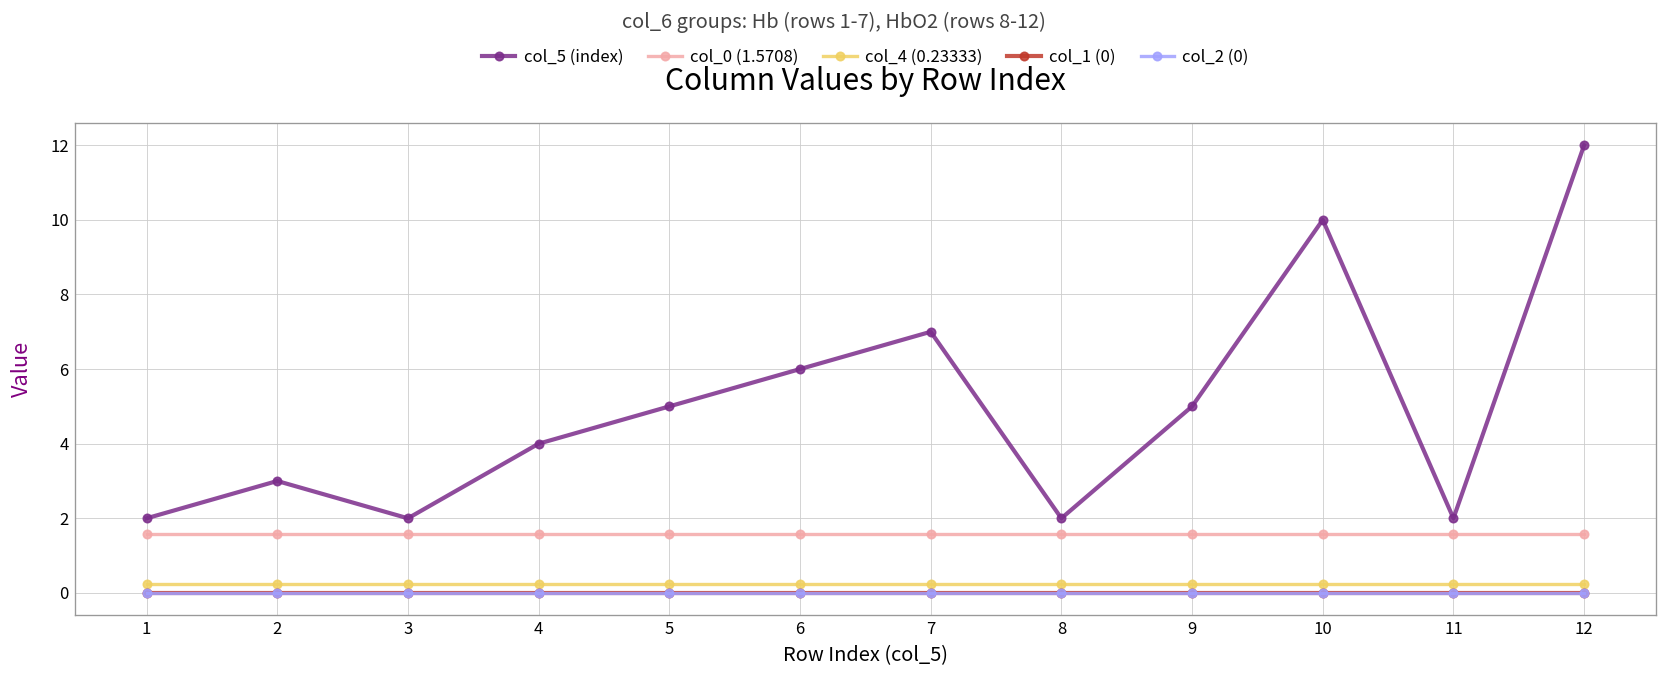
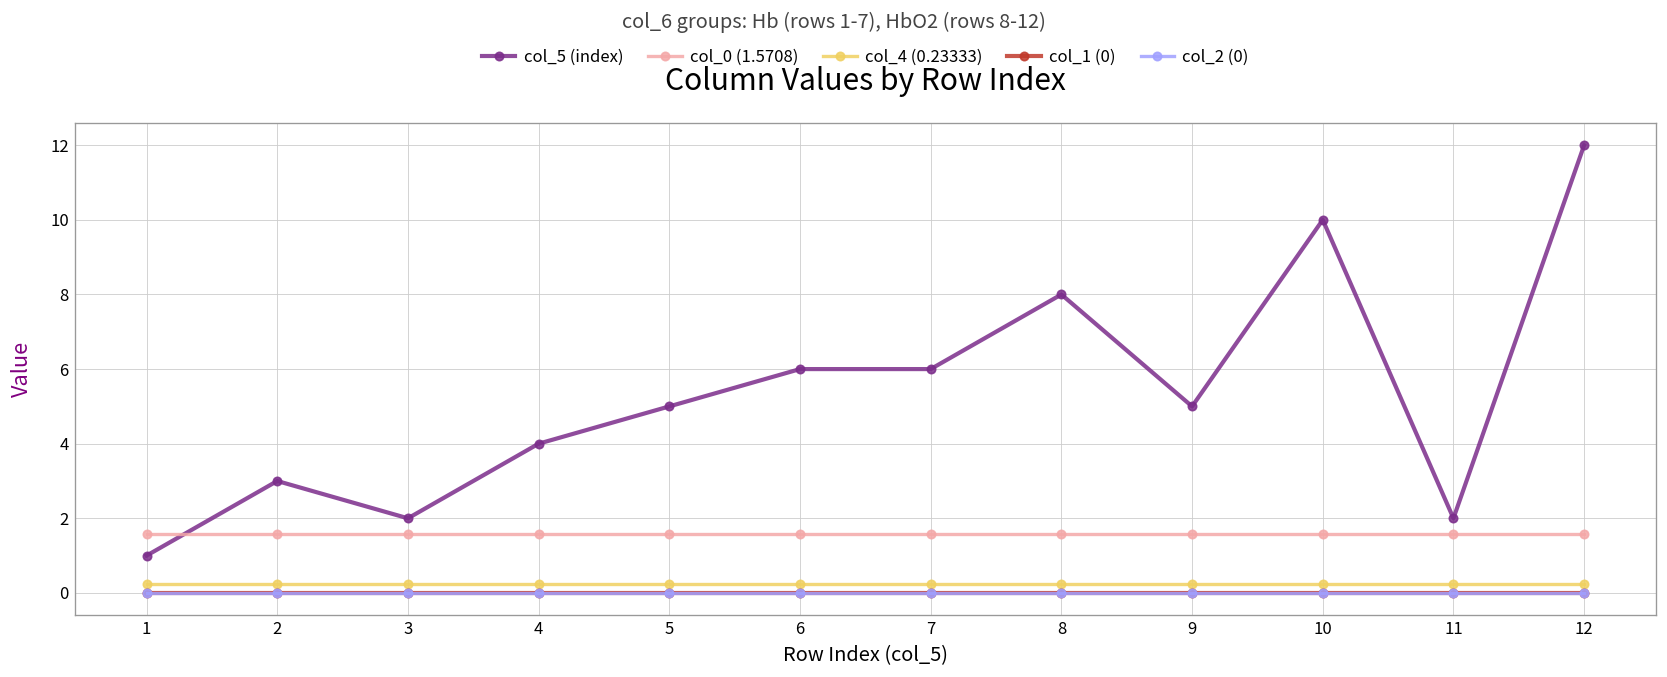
col_5 (index), 1: 2 -> 1
col_5 (index), 7: 7 -> 6
col_5 (index), 8: 2 -> 8
